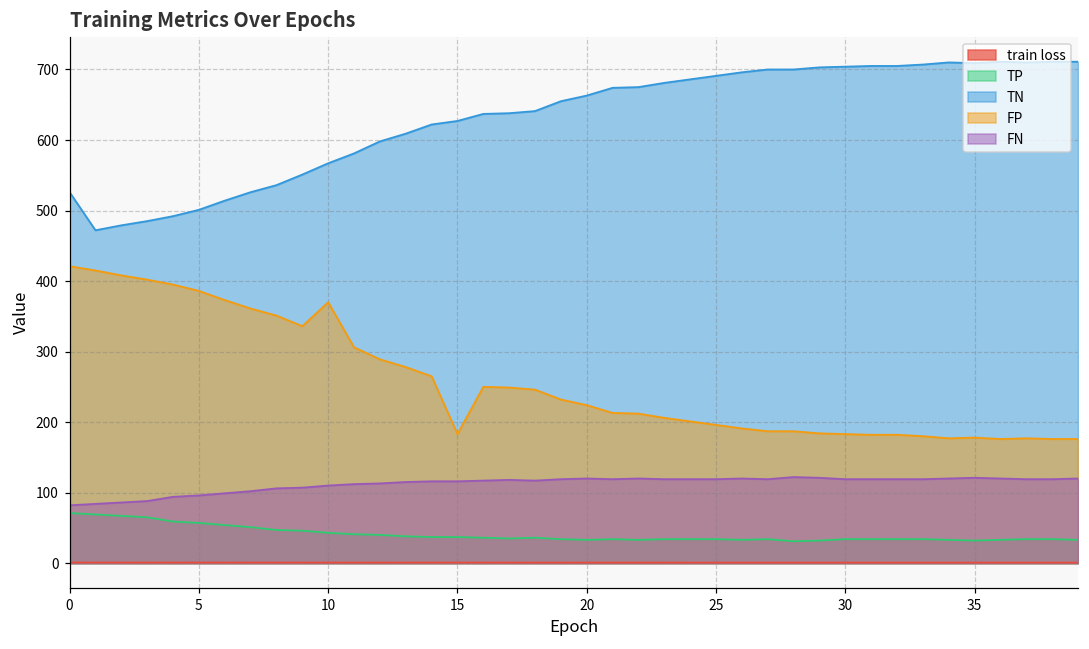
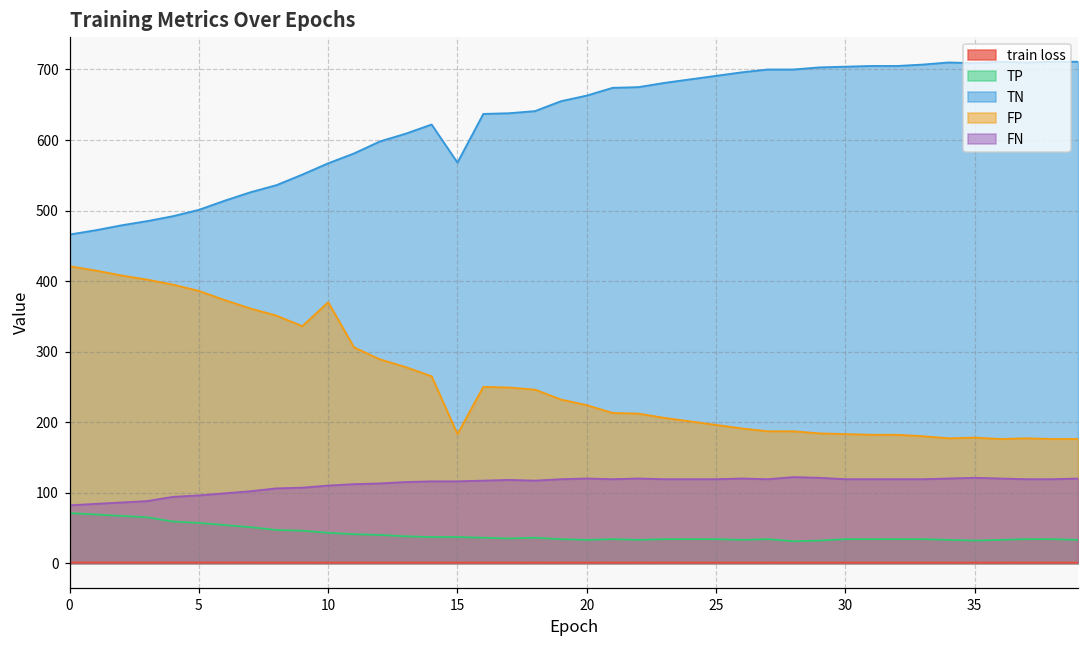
TN, 0: 530 -> 470
TN, 15: 630 -> 570
